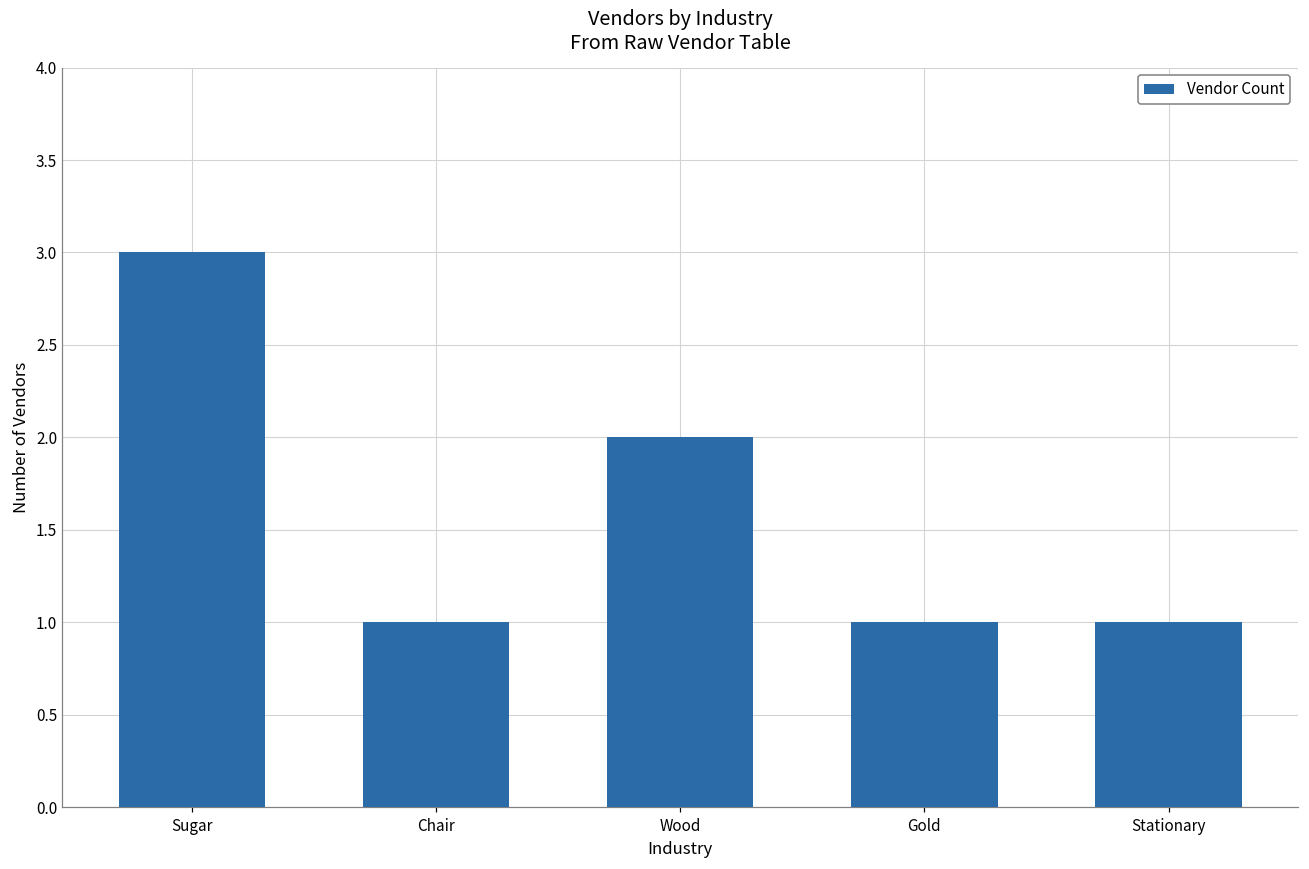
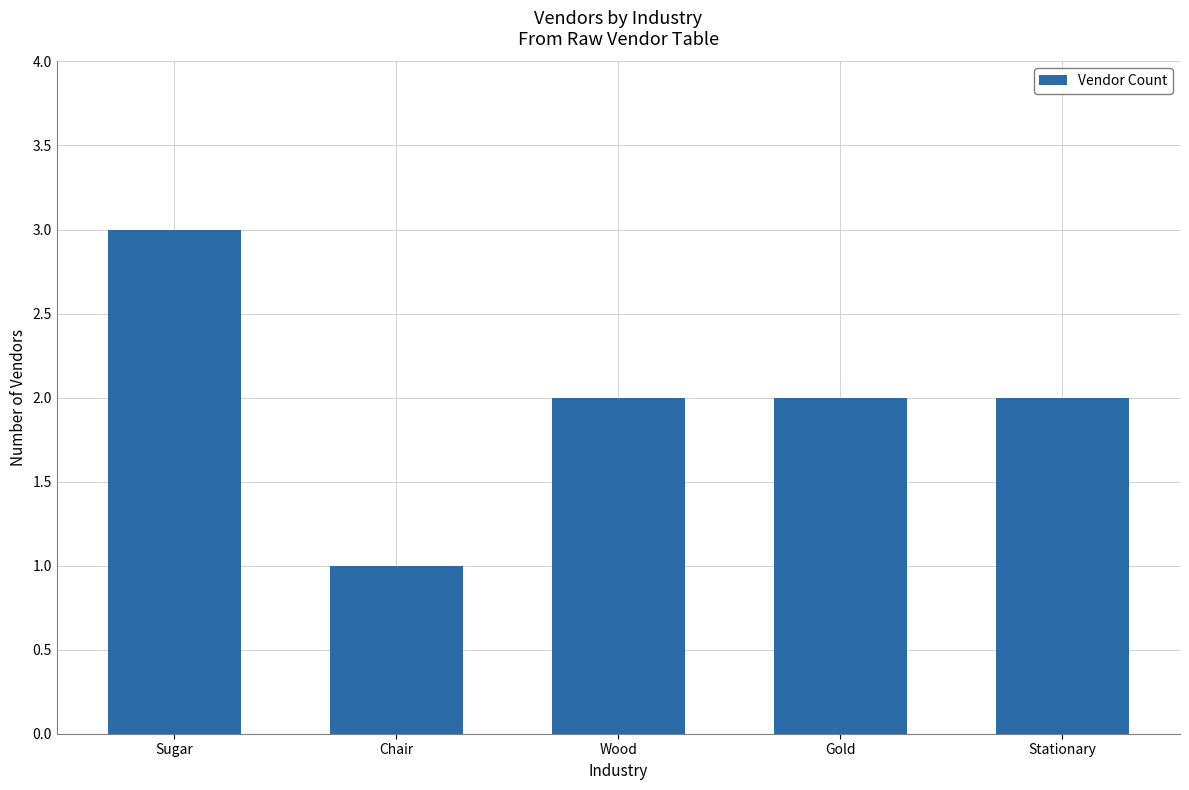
Gold: 1 -> 2
Stationary: 1 -> 2
